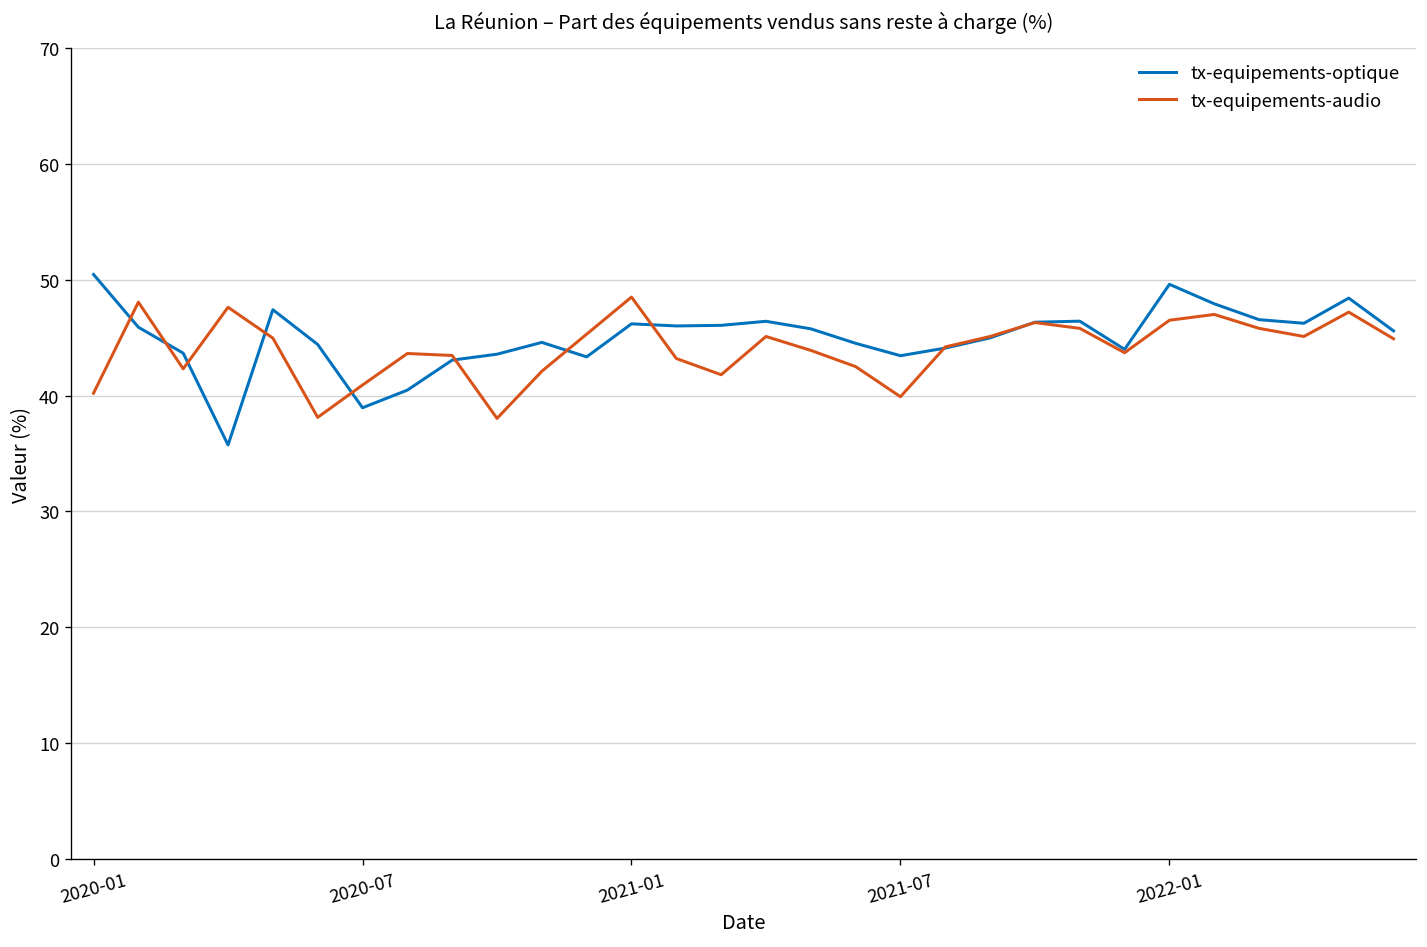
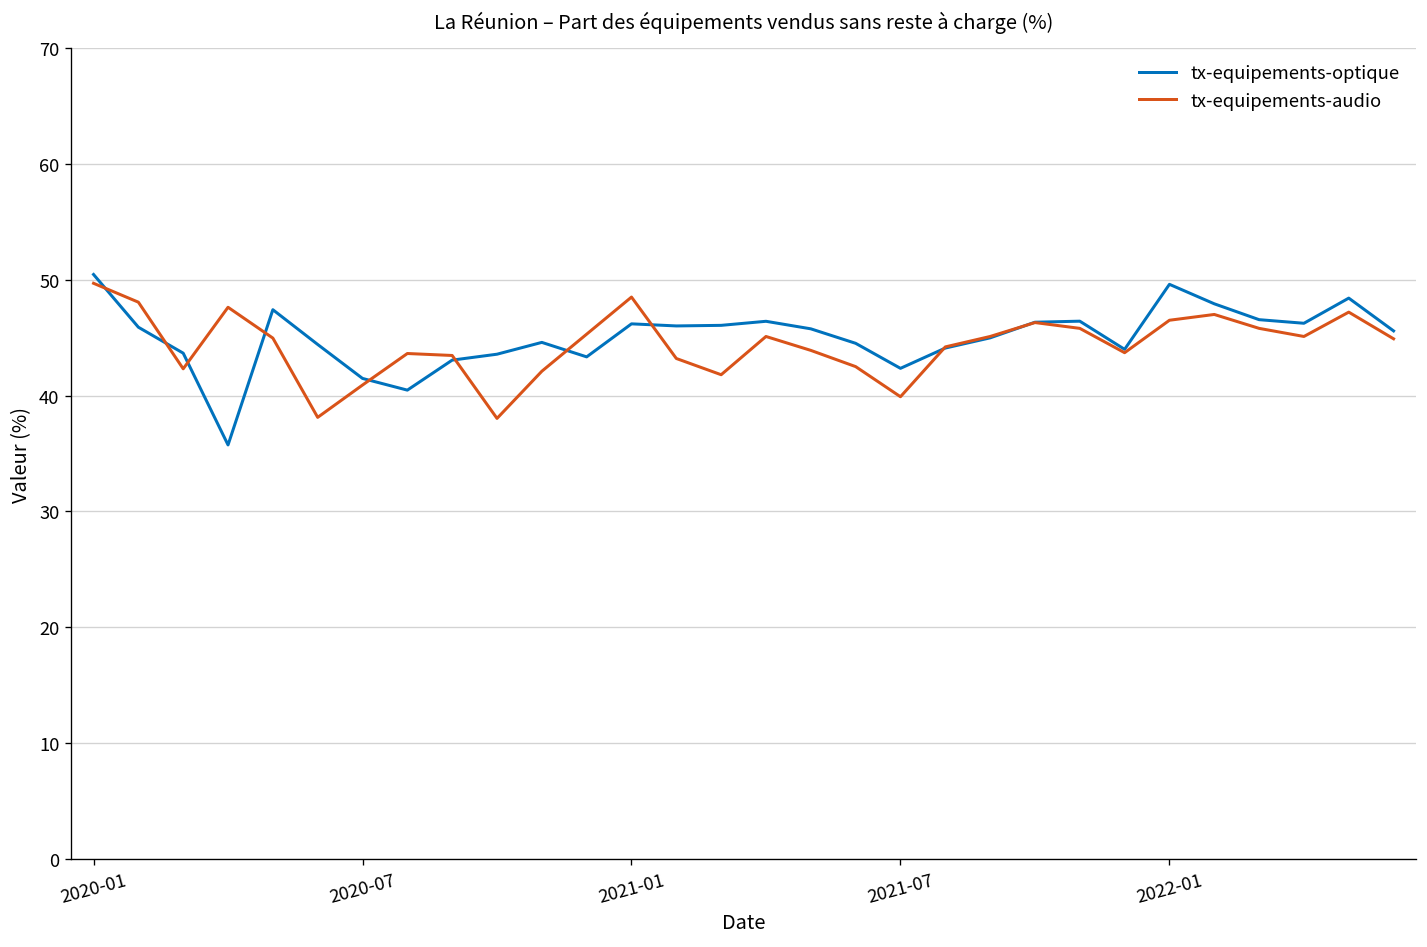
tx-equipements-audio, 2020-01: 40 -> 50
tx-equipements-optique, 2020-07: 39 -> 41
tx-equipements-optique, 2021-07: 43 -> 42
